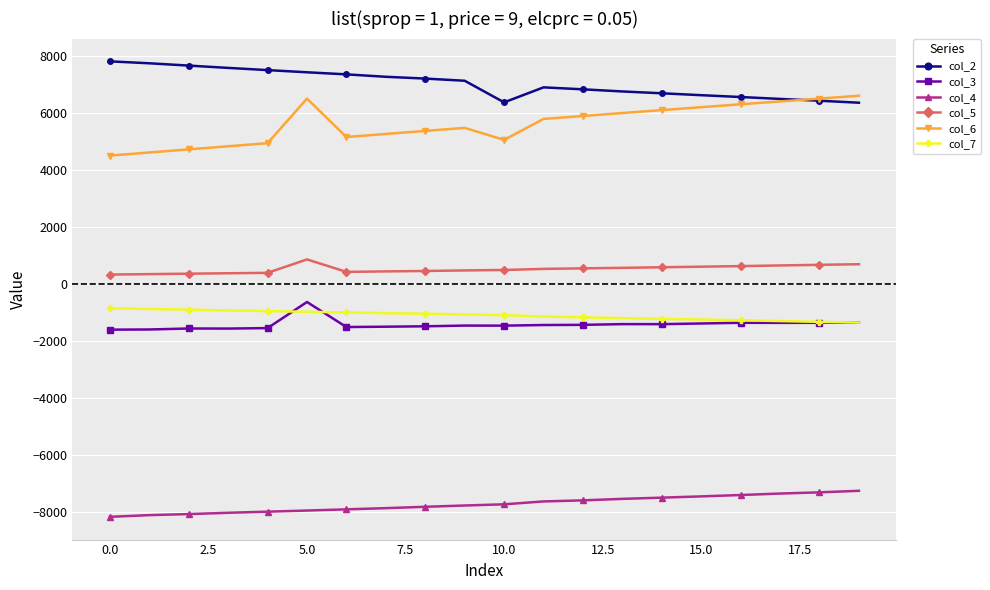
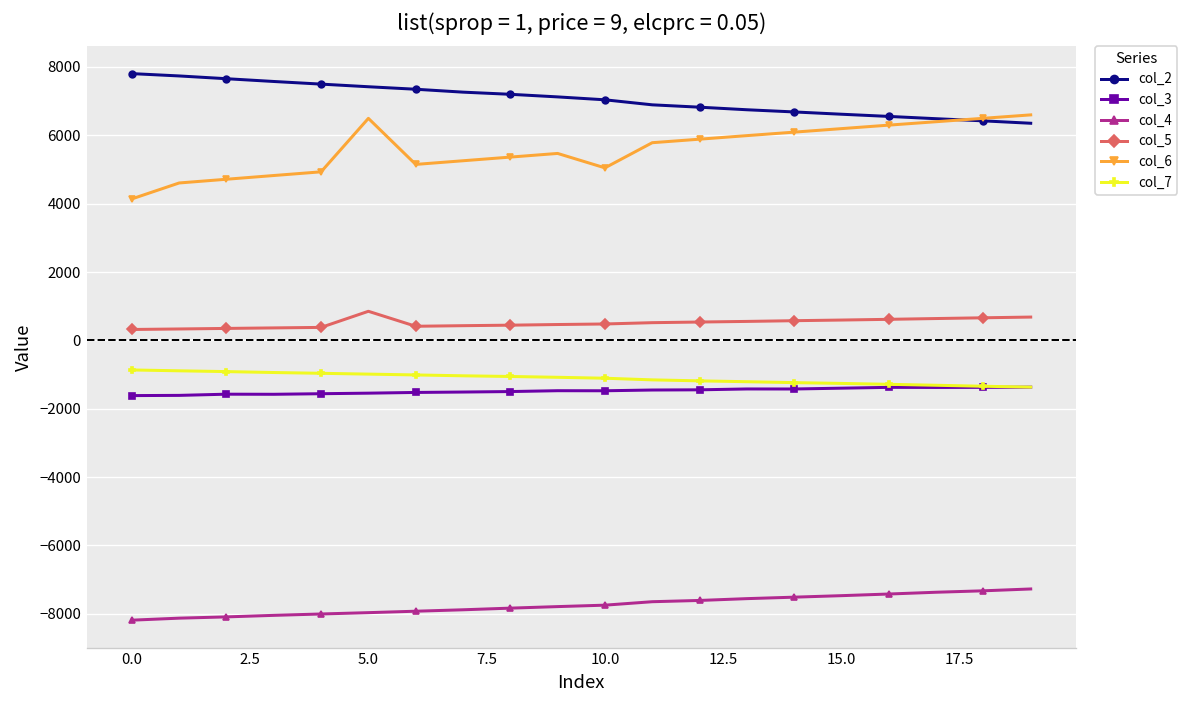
col_6, 0.0: 4500 -> 4100
col_3, 5.0: -600 -> -1500
col_2, 10.0: 6400 -> 7000
